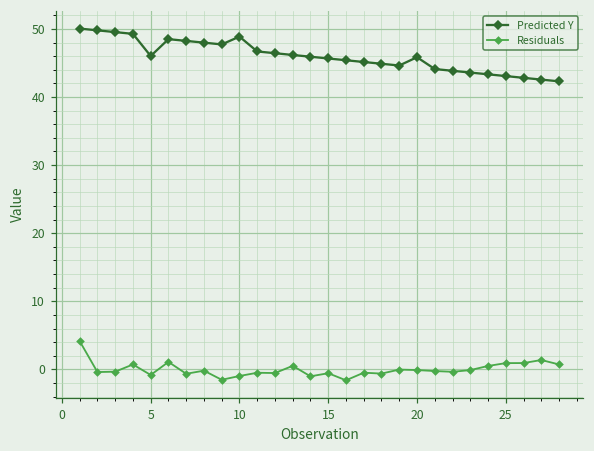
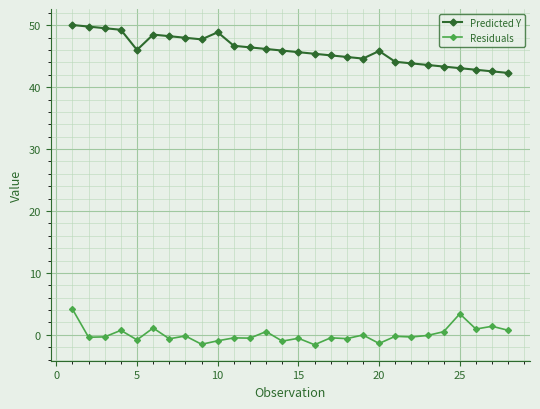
Residuals, 20: 0 -> -1
Residuals, 25: 1 -> 3
